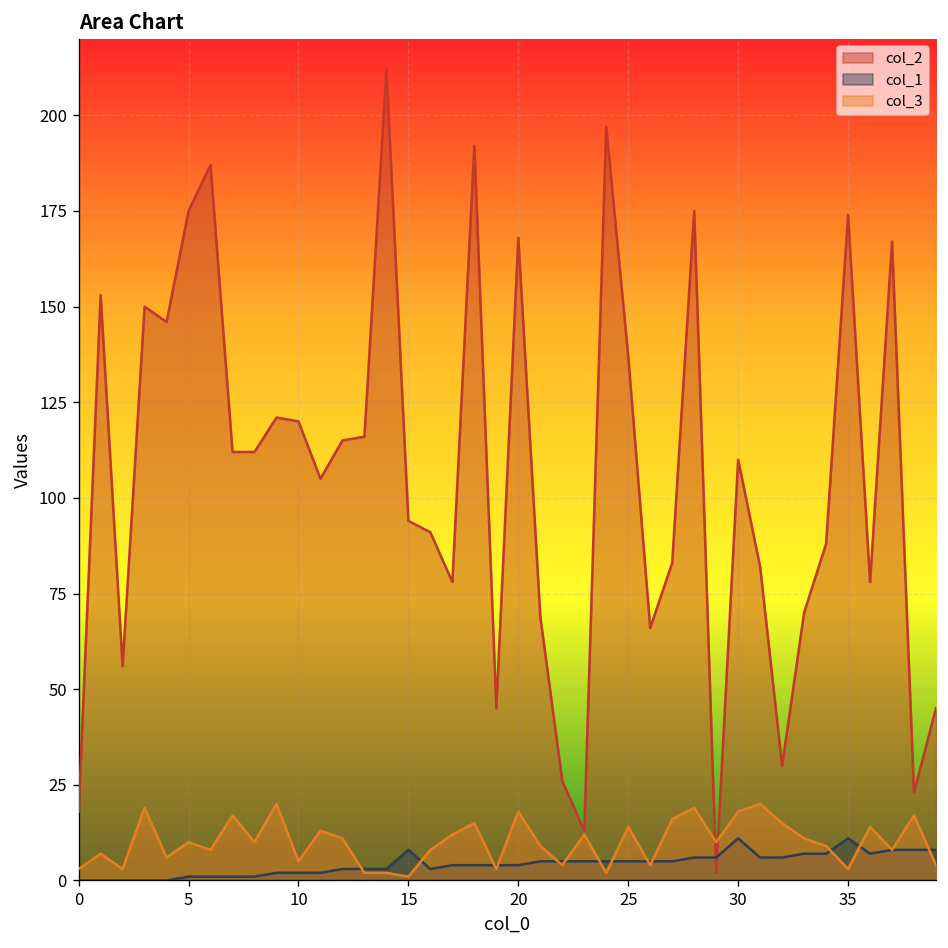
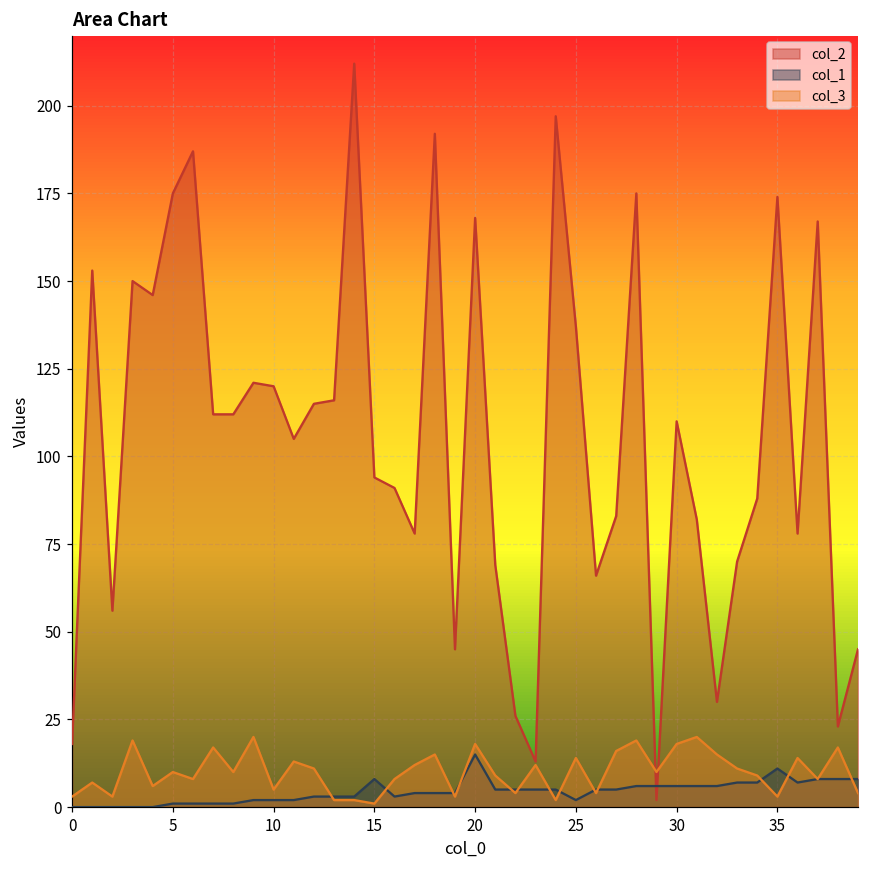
col_1, 20: 4 -> 15
col_1, 25: 5 -> 2
col_1, 30: 11 -> 6
